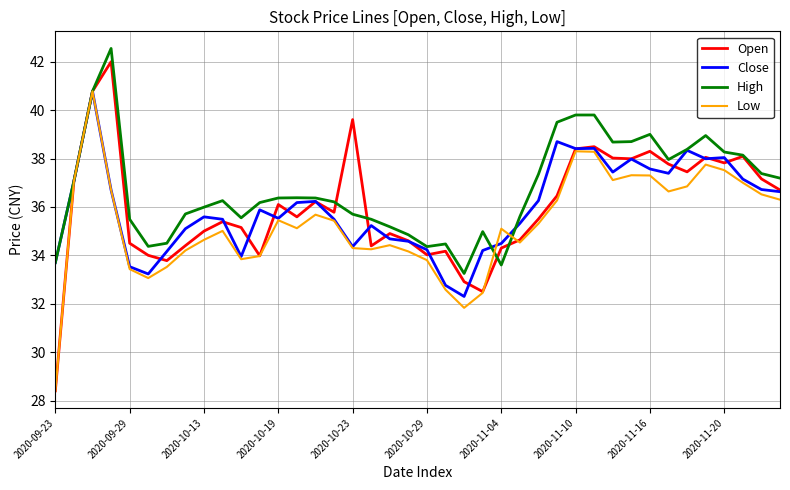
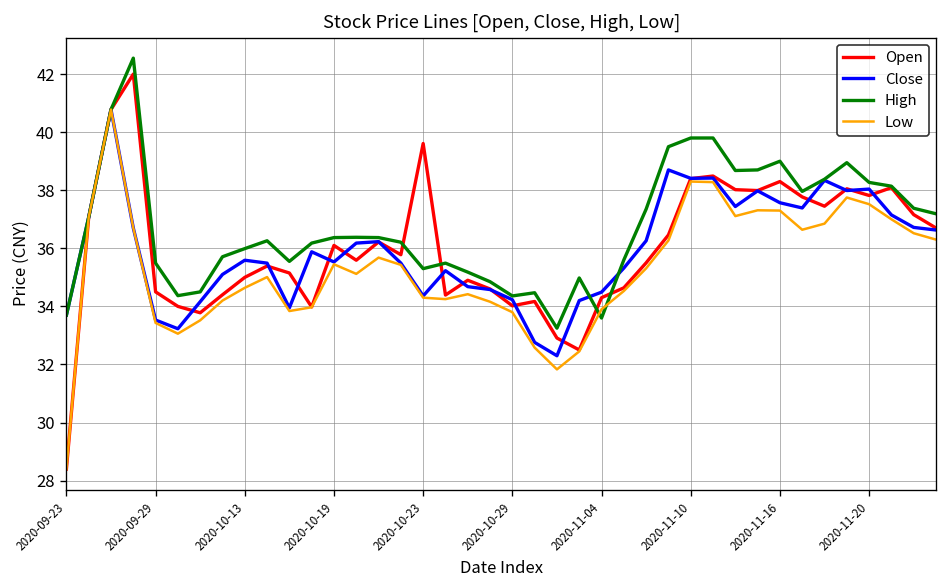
High, 2020-10-23: 35.7 -> 35.3
Low, 2020-11-04: 35.1 -> 33.9
